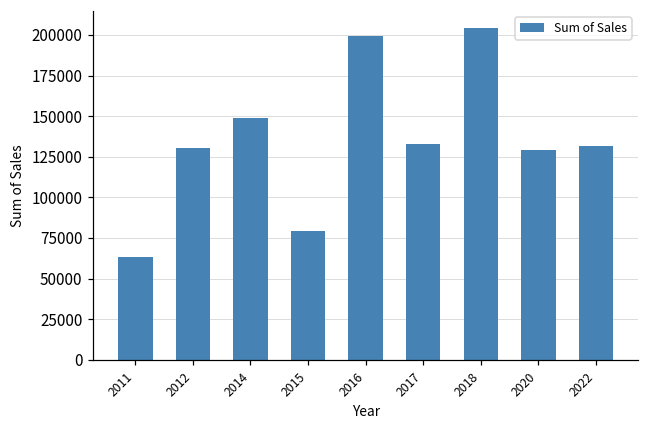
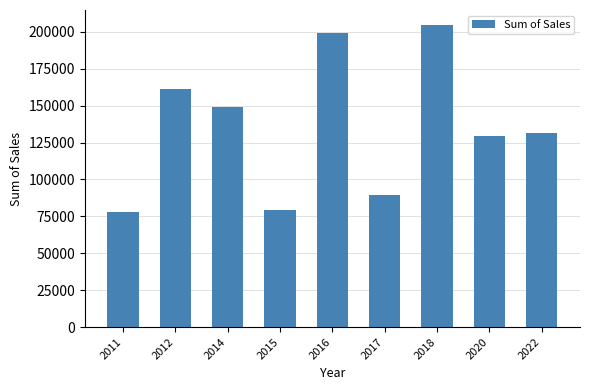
2011: 63000 -> 78000
2012: 130000 -> 161000
2017: 133000 -> 90000
